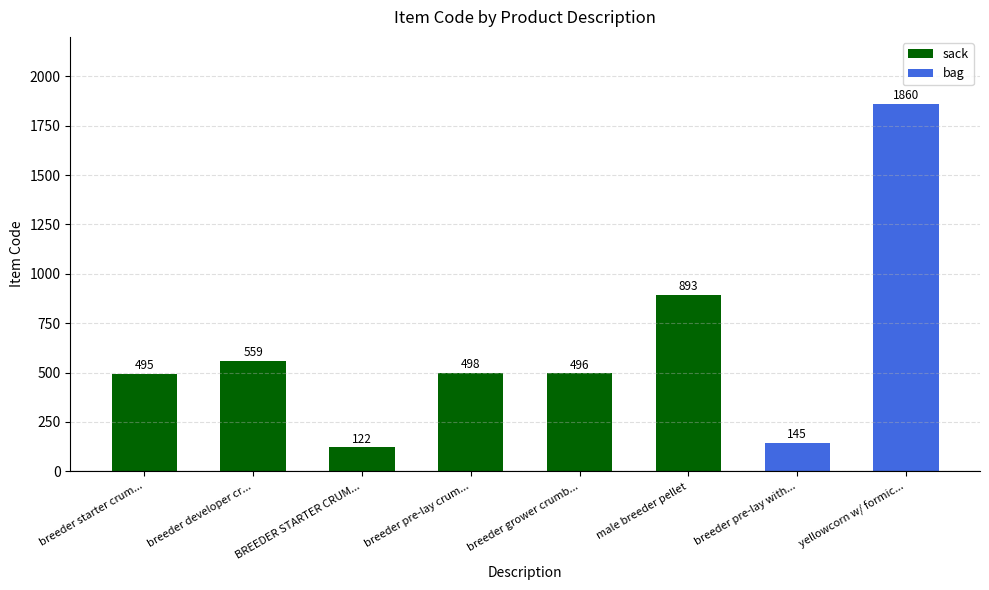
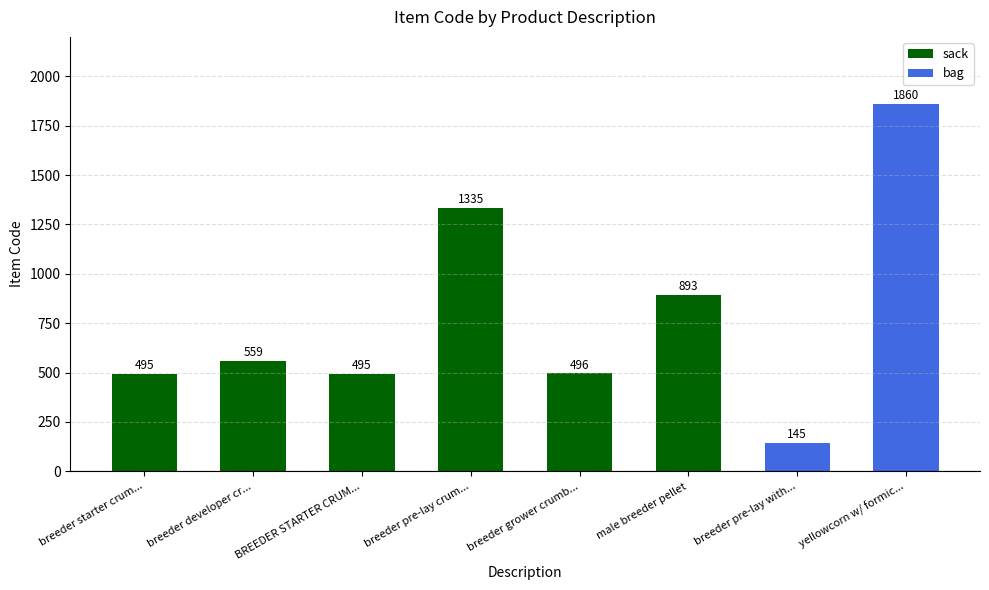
BREEDER STARTER CRUM...: 122 -> 495
breeder pre-lay crum...: 498 -> 1335
